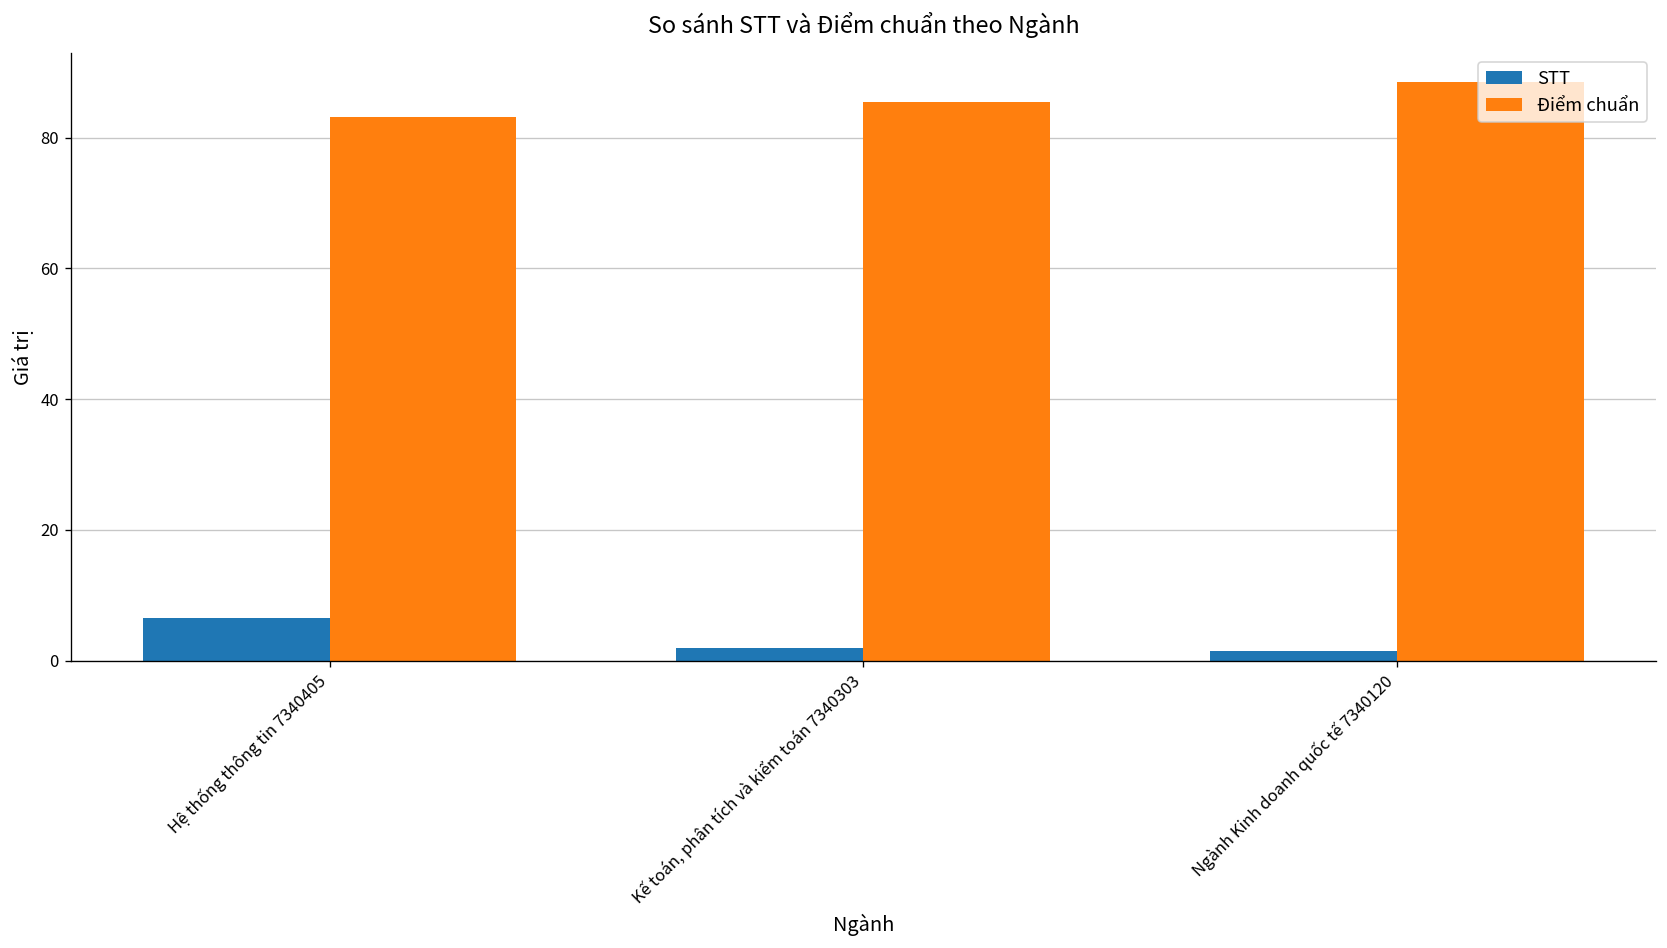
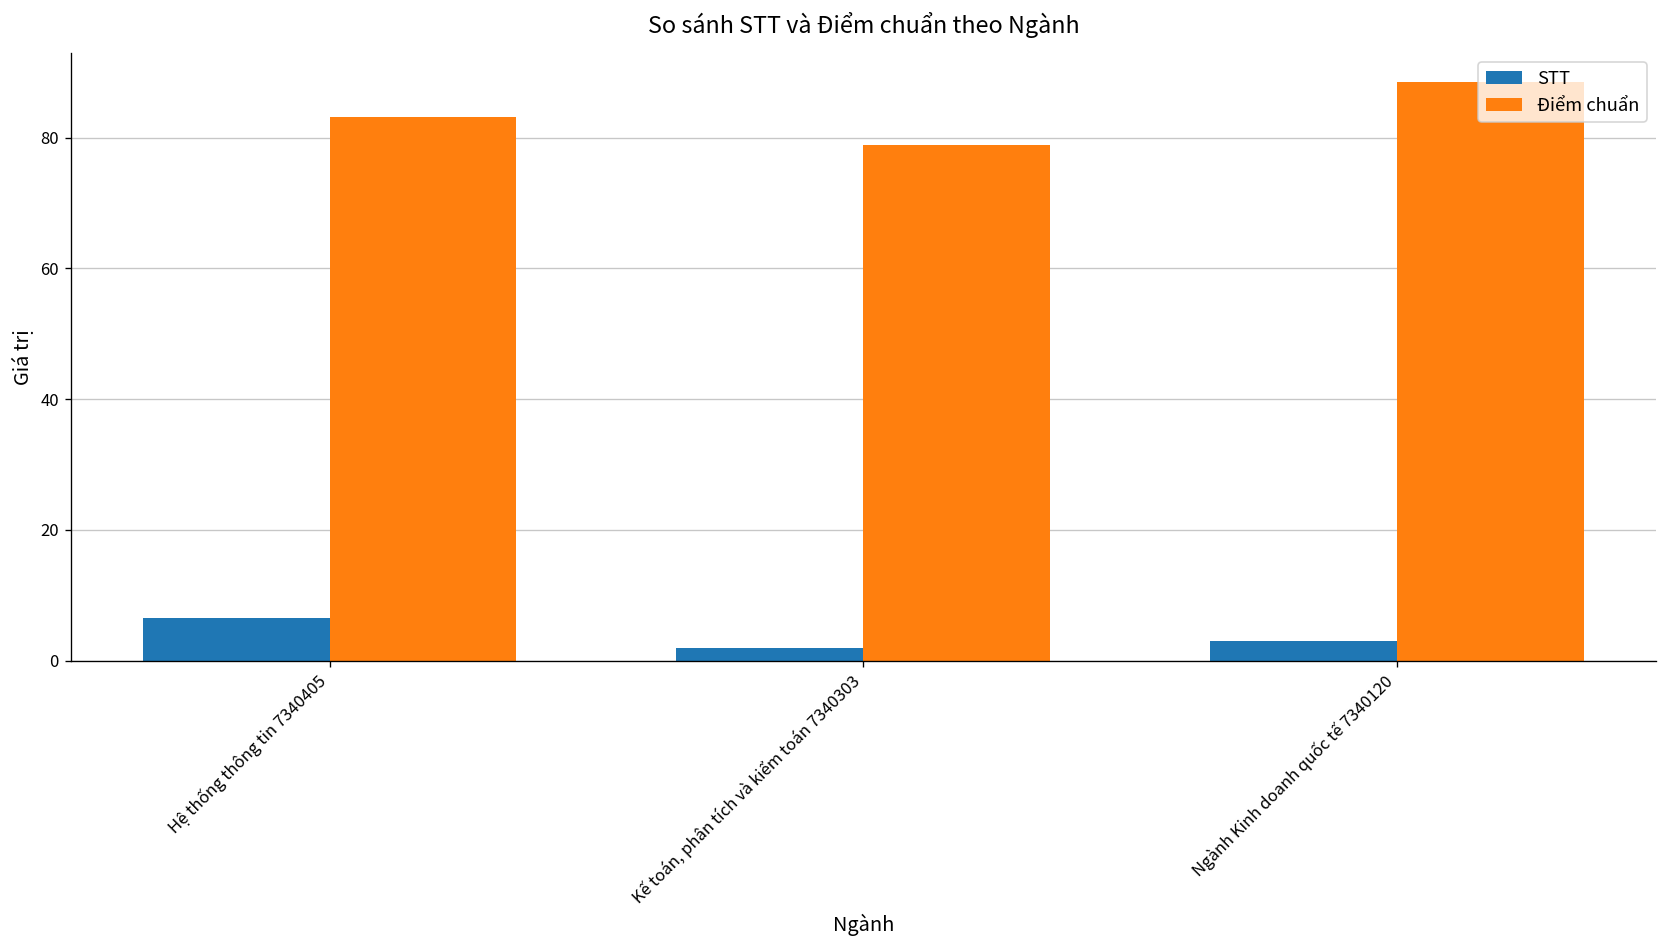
Điểm chuẩn, Kế toán, phân tích và kiểm toán 7340303: 86 -> 79
STT, Ngành Kinh doanh quốc tế 7340120: 2 -> 3
